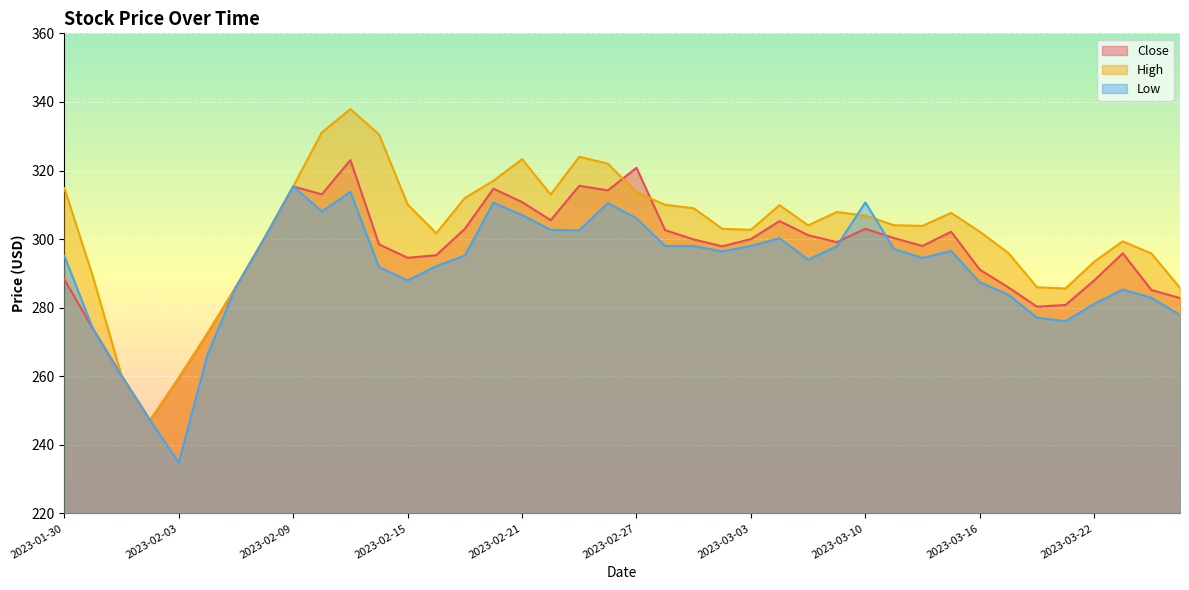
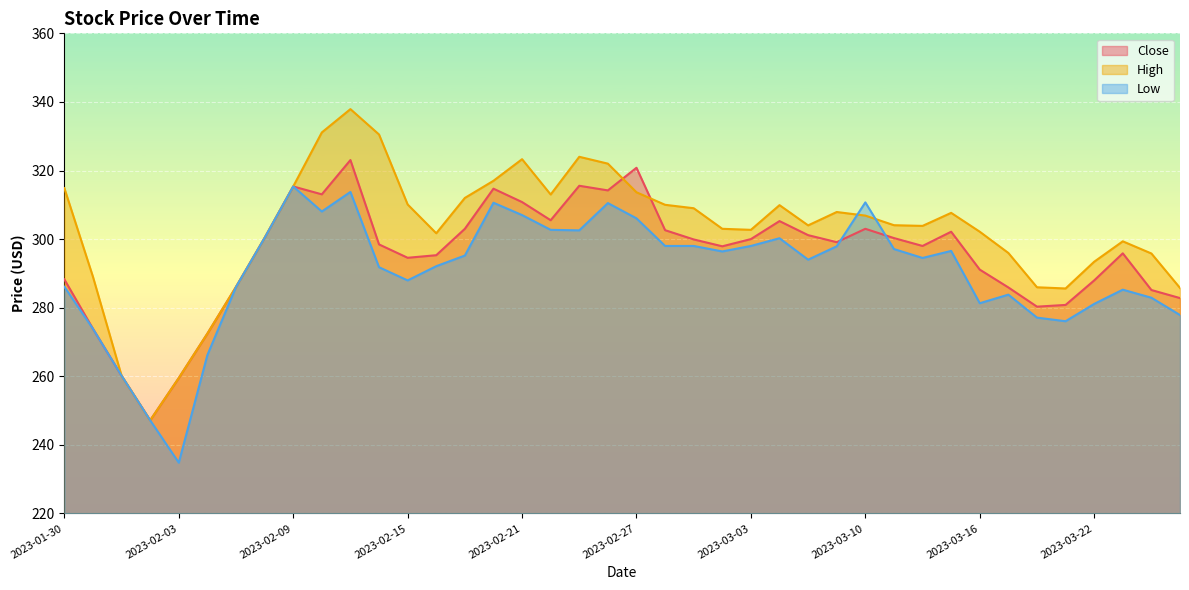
Low, 2023-01-30: 295 -> 286
Low, 2023-03-16: 287 -> 281
